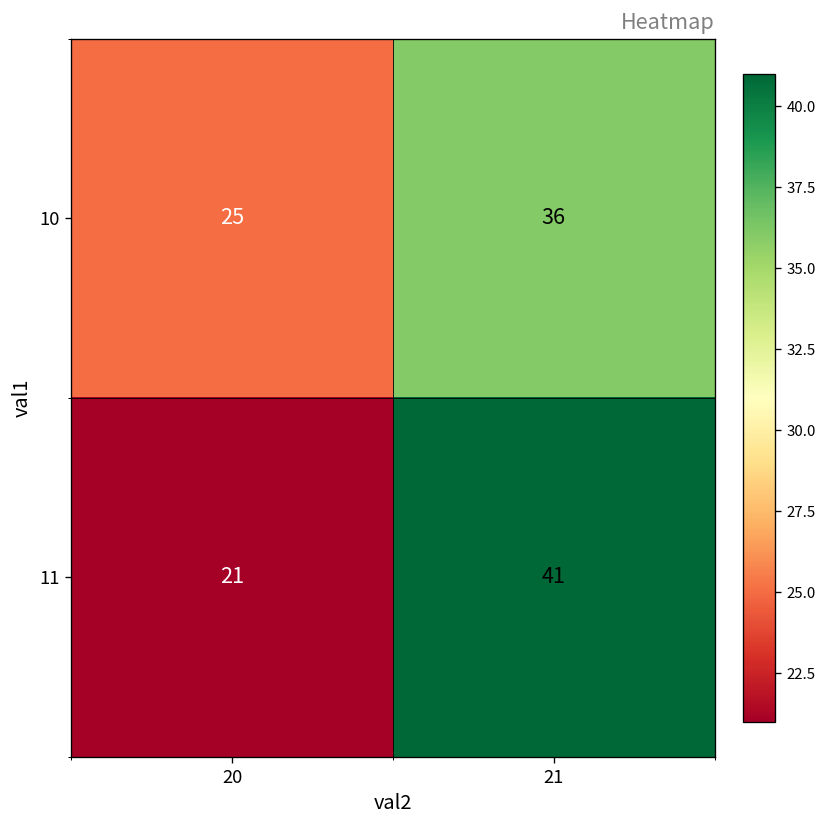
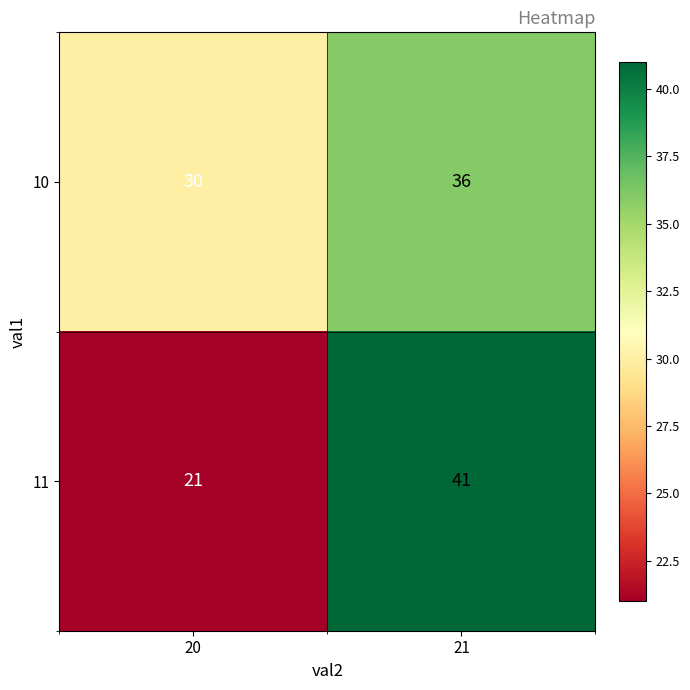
10, 20: 25 -> 30
